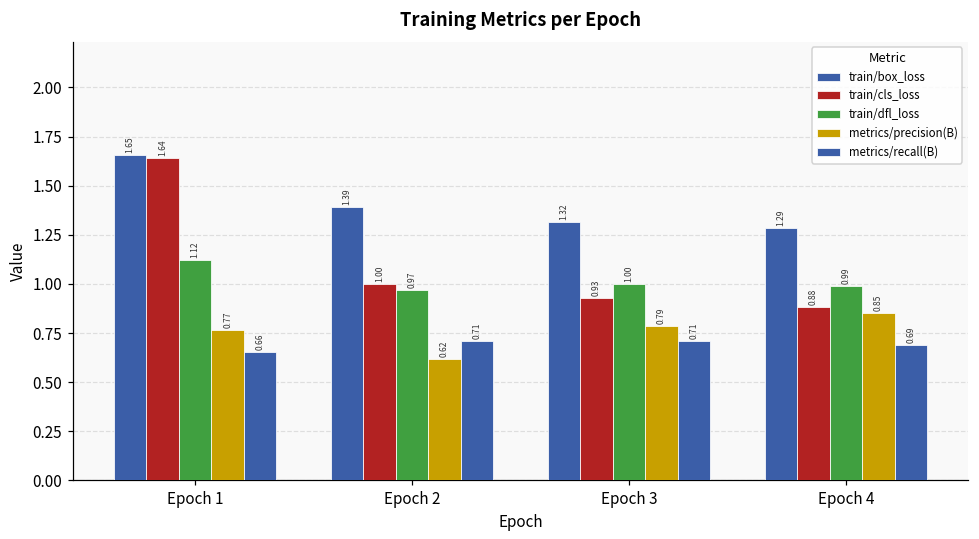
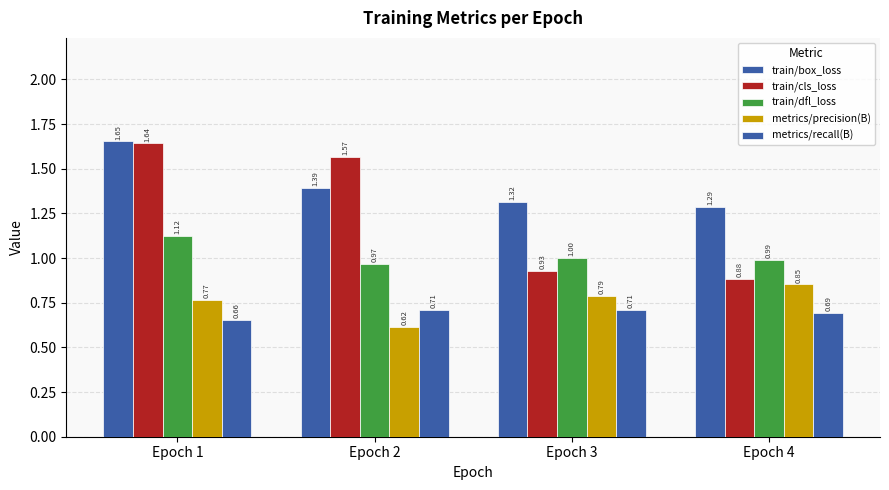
train/cls_loss, Epoch 2: 1.00 -> 1.57
